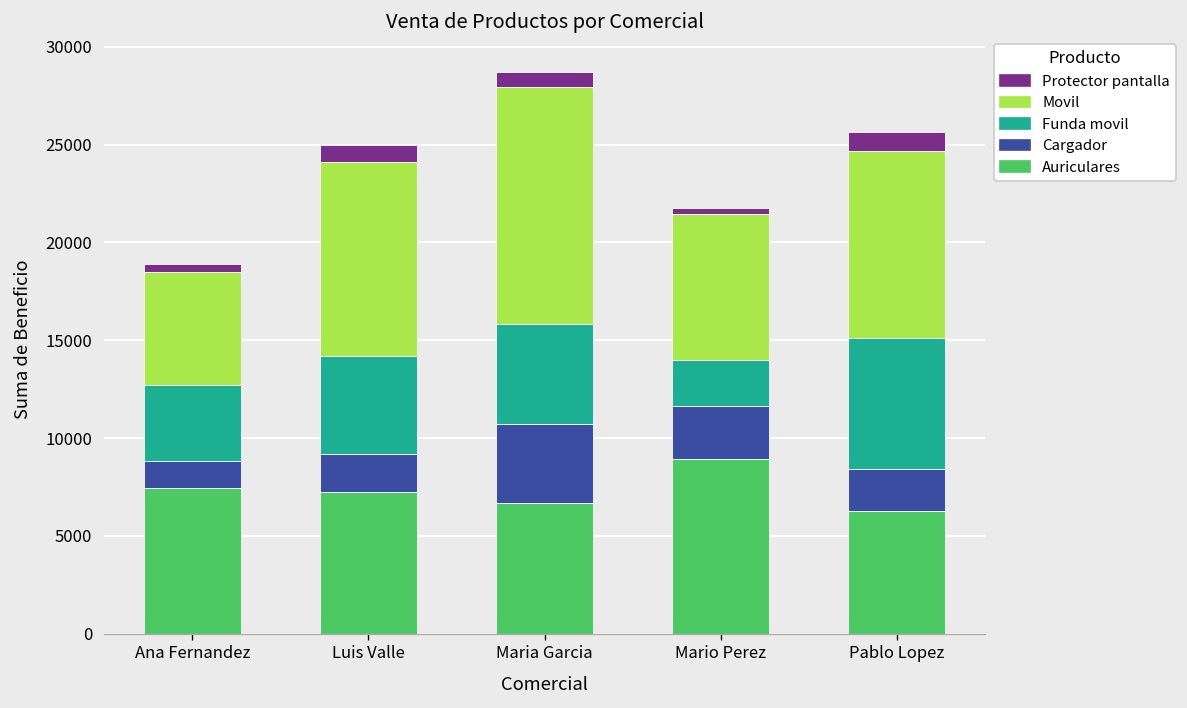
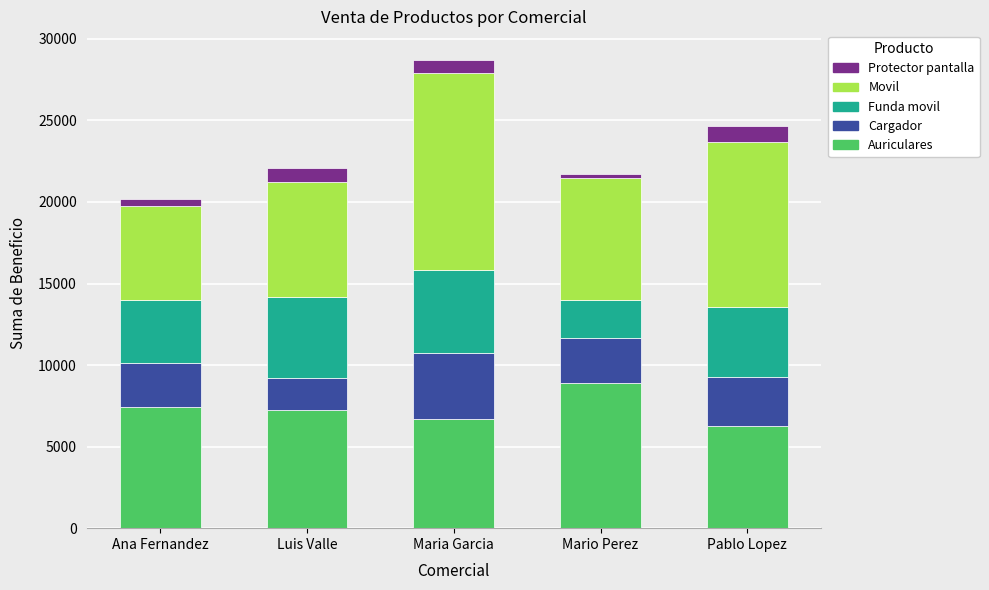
Cargador, Ana Fernandez: 1400 -> 2700
Movil, Luis Valle: 9900 -> 7000
Cargador, Pablo Lopez: 2100 -> 3000
Funda movil, Pablo Lopez: 6700 -> 4300
Movil, Pablo Lopez: 9600 -> 10100
